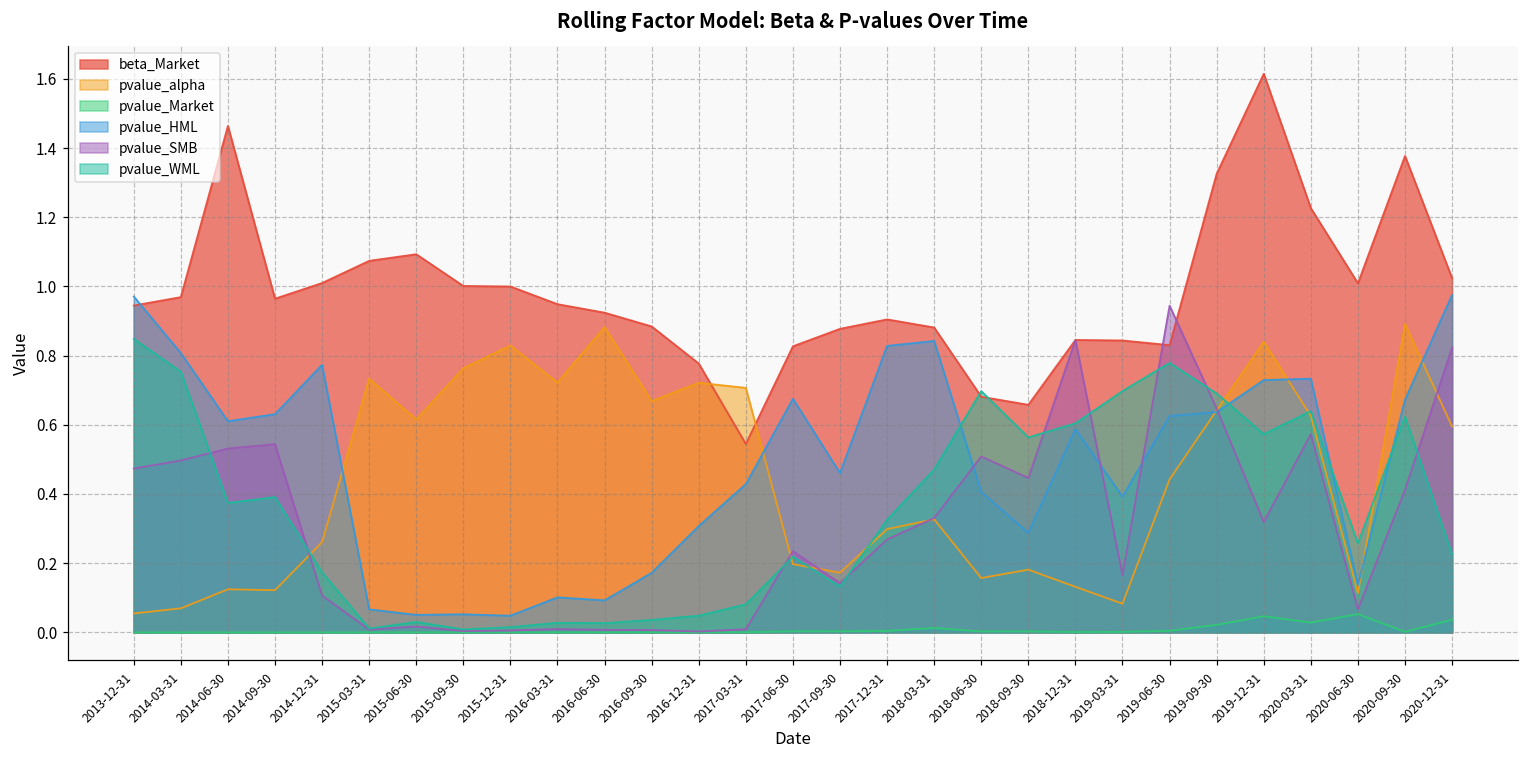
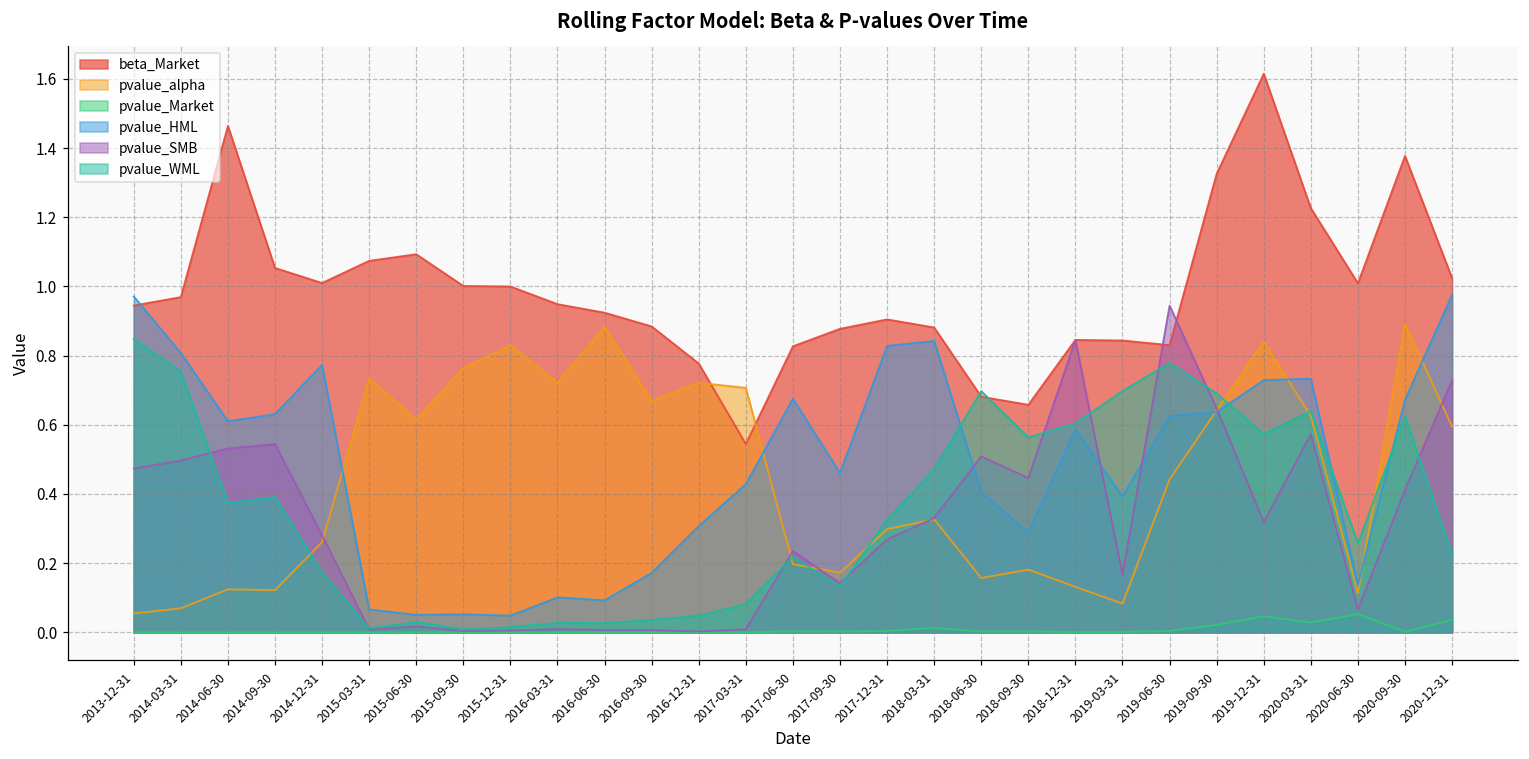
beta_Market, 2014-09-30: 0.96 -> 1.05
pvalue_SMB, 2014-12-31: 0.11 -> 0.28
pvalue_SMB, 2020-12-31: 0.82 -> 0.73
